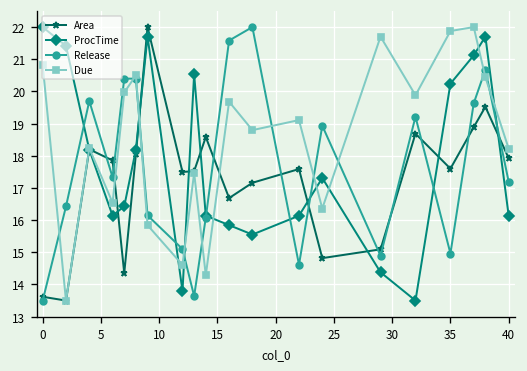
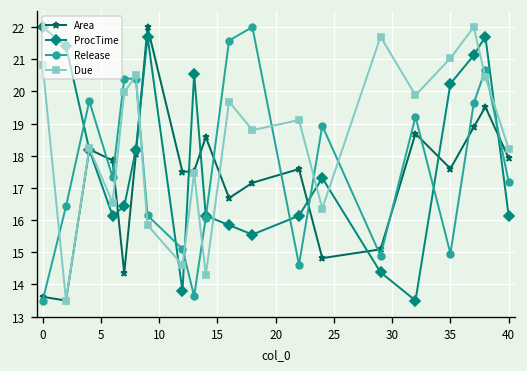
Due, 35: 21.9 -> 21.0
